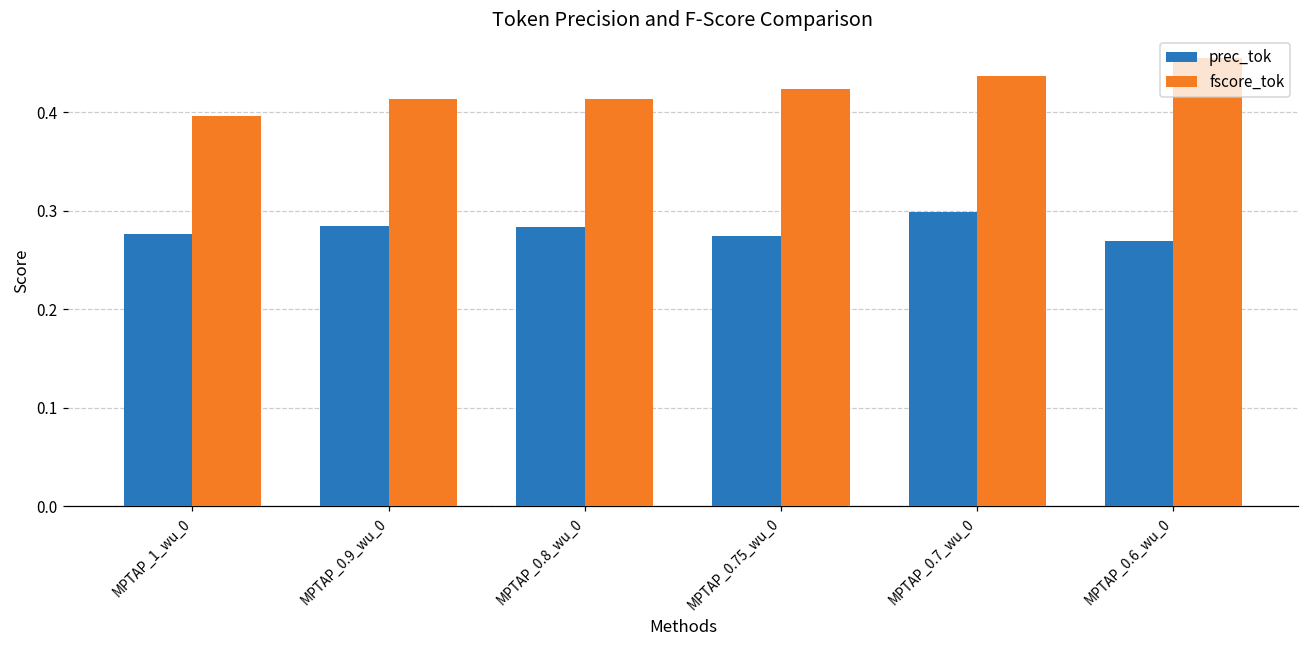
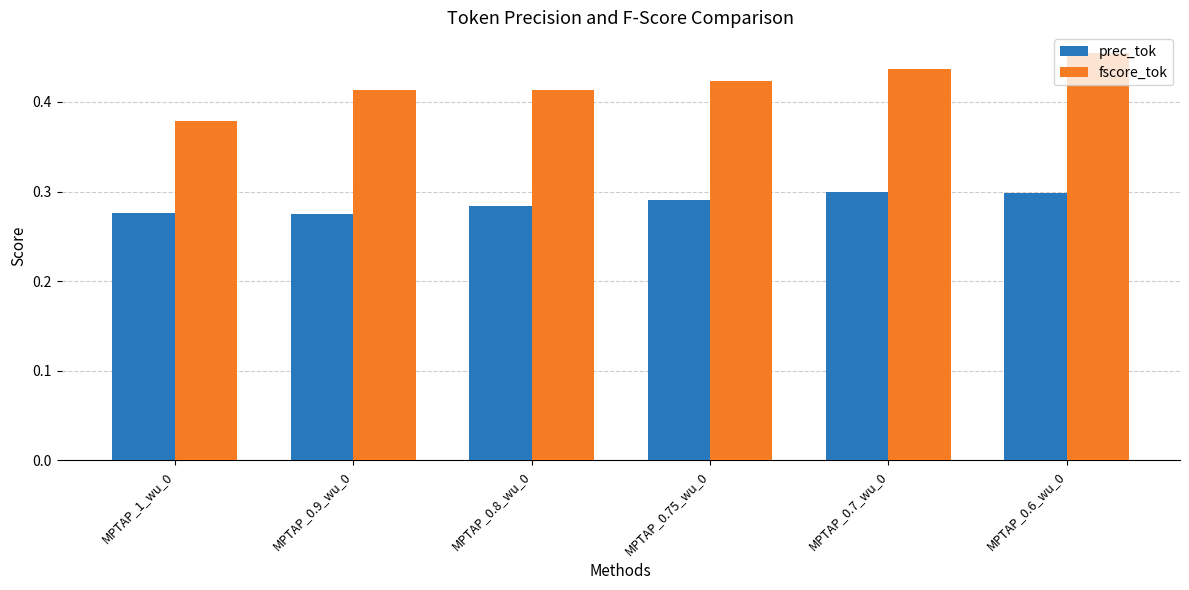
fscore_tok, MPTAP_1_wu_0: 0.40 -> 0.38
prec_tok, MPTAP_0.9_wu_0: 0.28 -> 0.27
prec_tok, MPTAP_0.75_wu_0: 0.27 -> 0.29
prec_tok, MPTAP_0.6_wu_0: 0.27 -> 0.30
